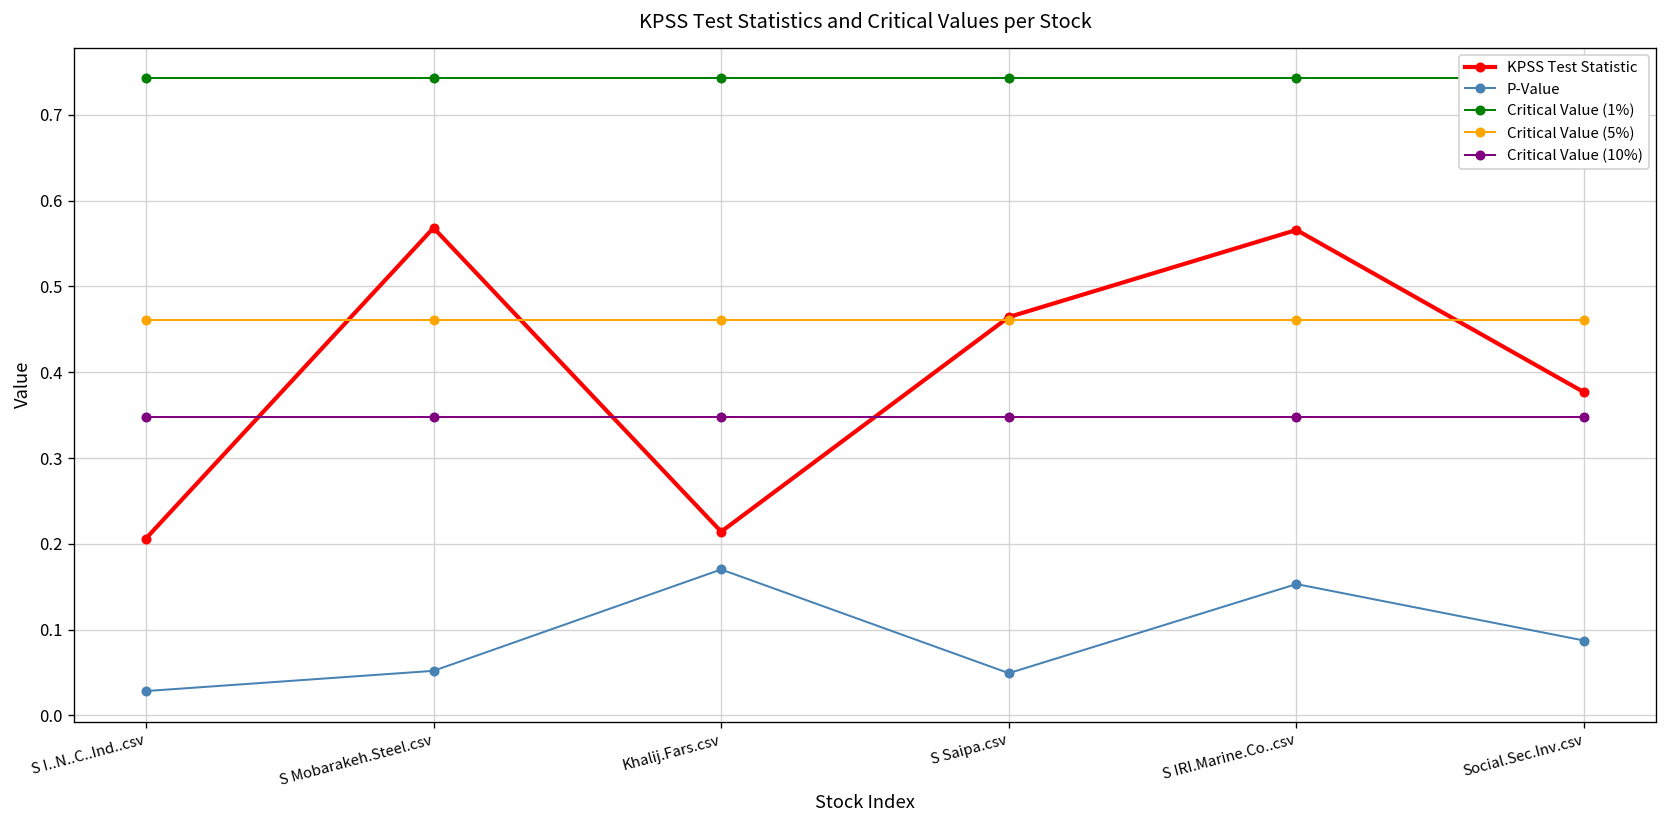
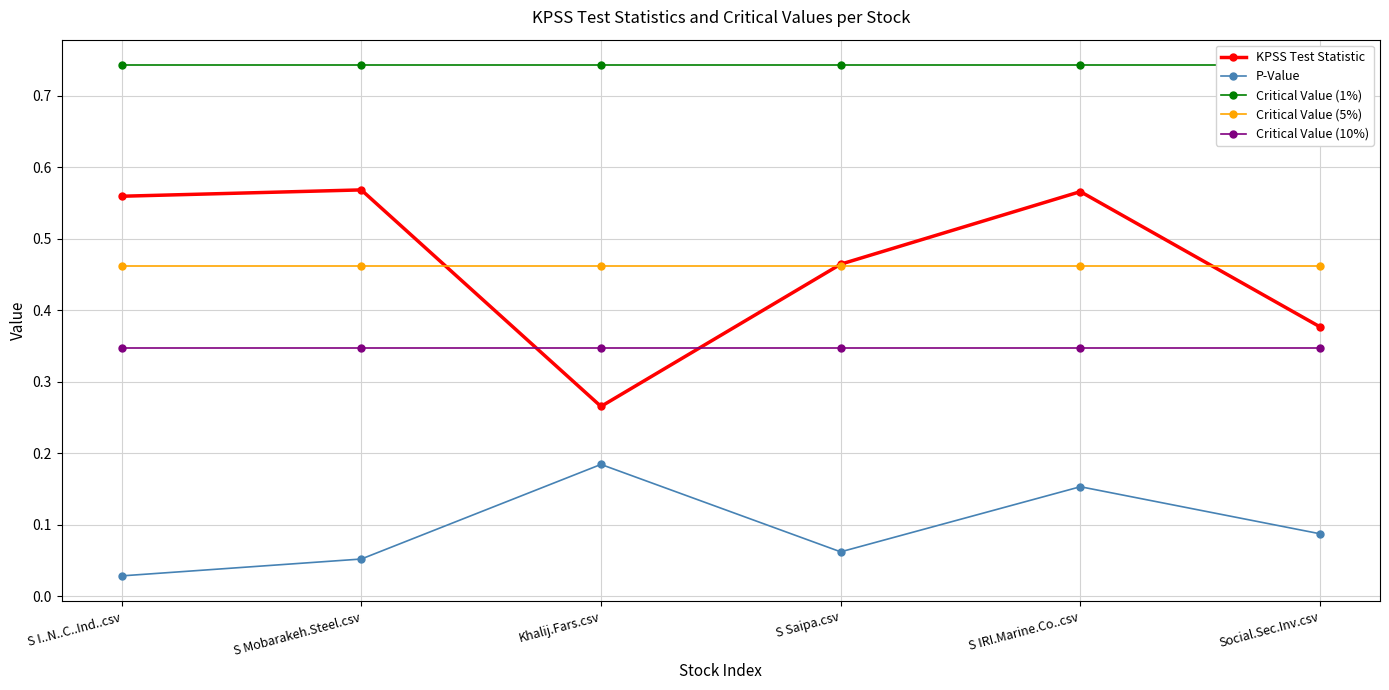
KPSS Test Statistic, S I..N..C..Ind..csv: 0.21 -> 0.56
KPSS Test Statistic, Khalij.Fars.csv: 0.21 -> 0.27
P-Value, Khalij.Fars.csv: 0.17 -> 0.18
P-Value, S Saipa.csv: 0.05 -> 0.06
